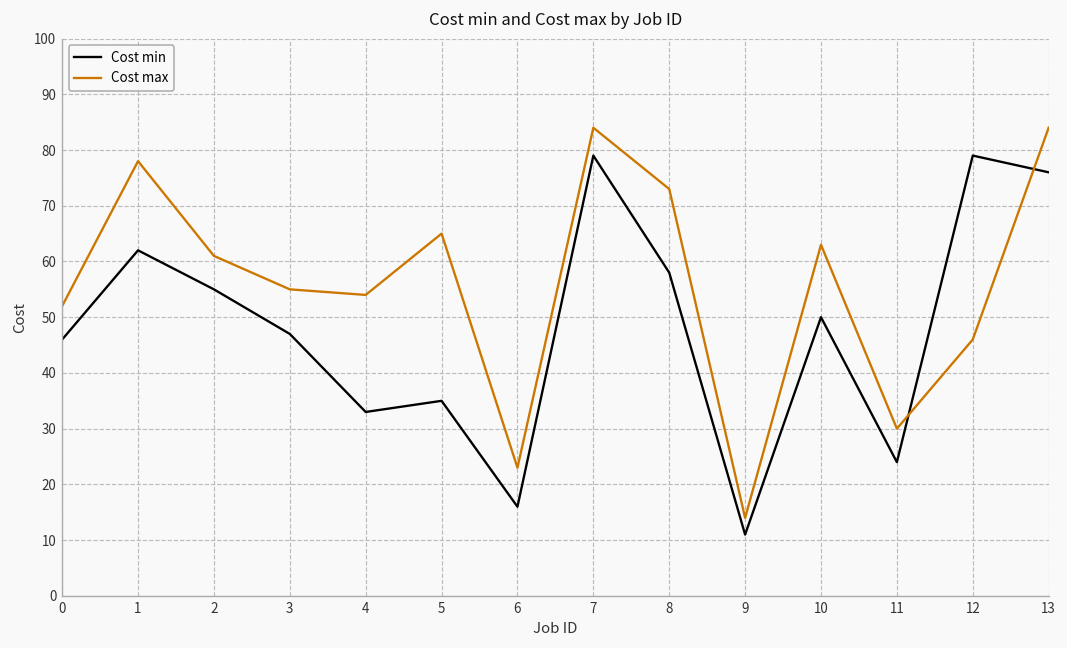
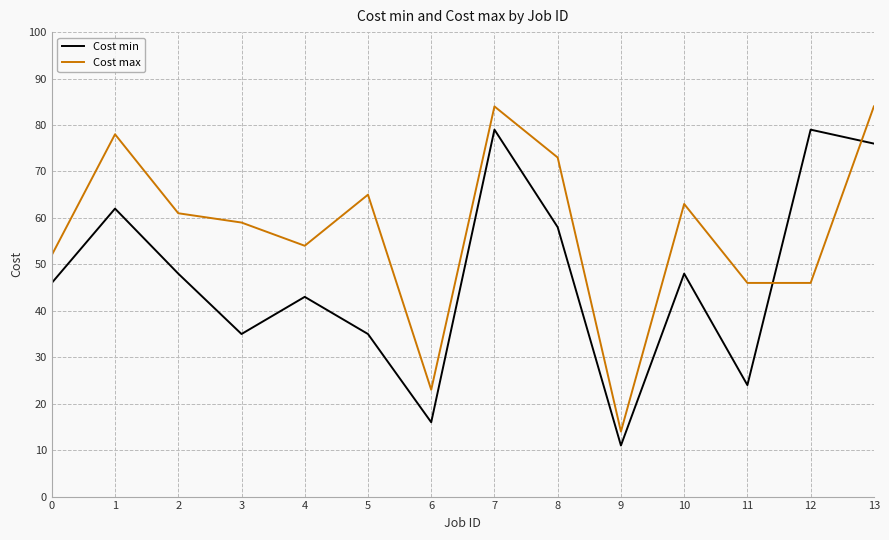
Cost min, 2: 55 -> 48
Cost min, 3: 47 -> 35
Cost max, 3: 55 -> 59
Cost min, 4: 33 -> 43
Cost min, 10: 50 -> 48
Cost max, 11: 30 -> 46
